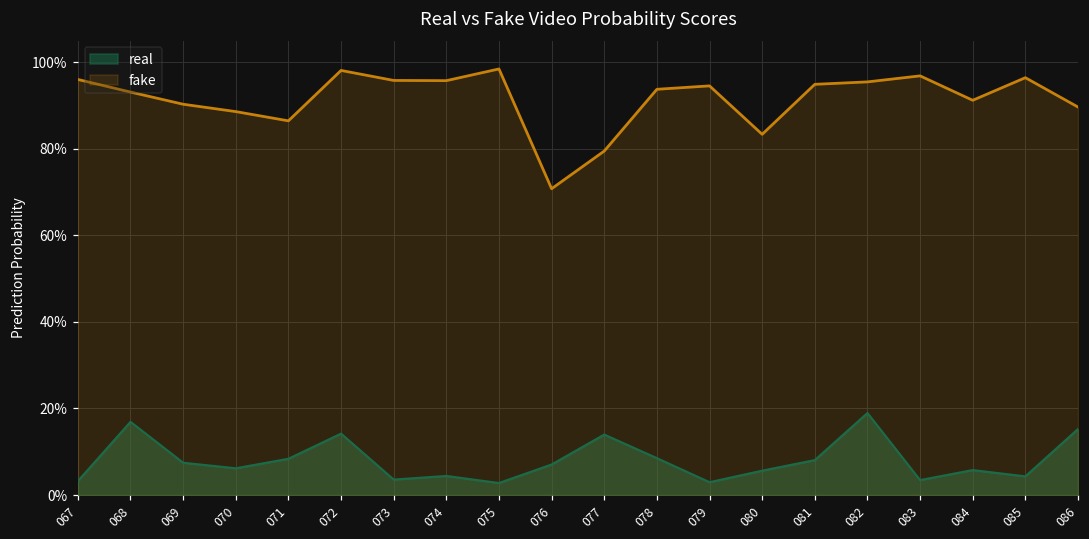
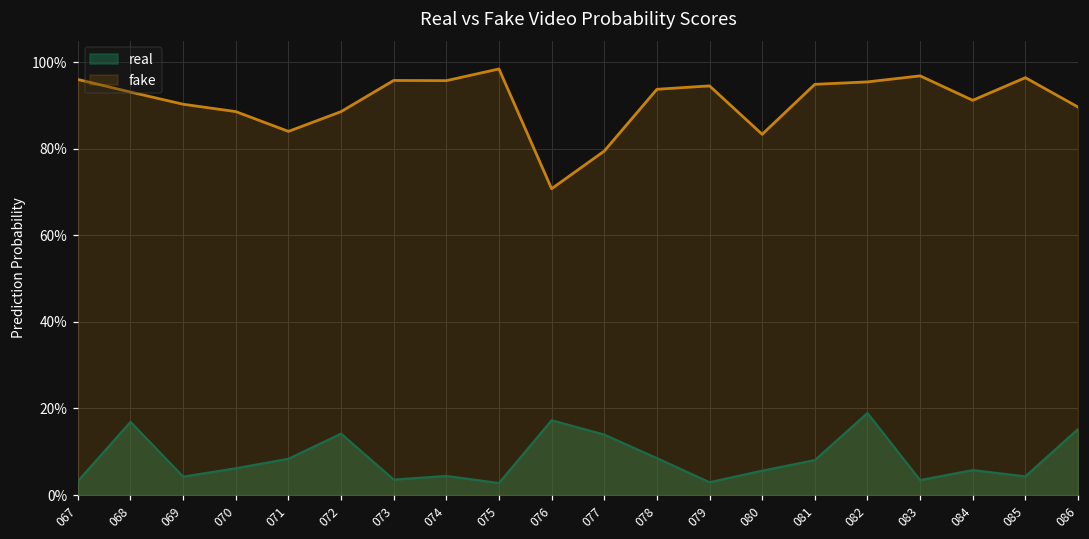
real, 069: 7% -> 4%
fake, 071: 86% -> 84%
fake, 072: 98% -> 89%
real, 076: 7% -> 17%
